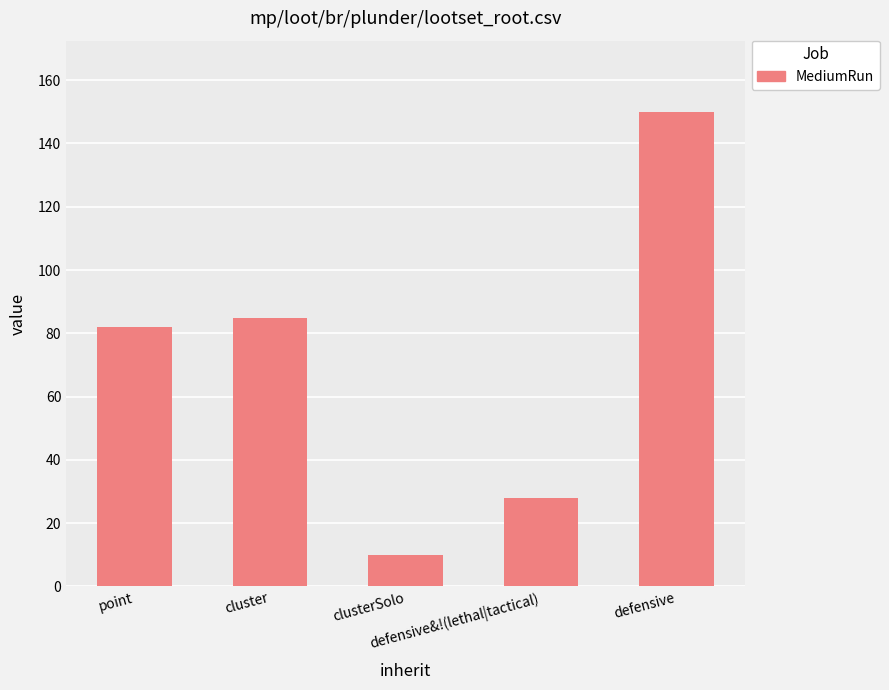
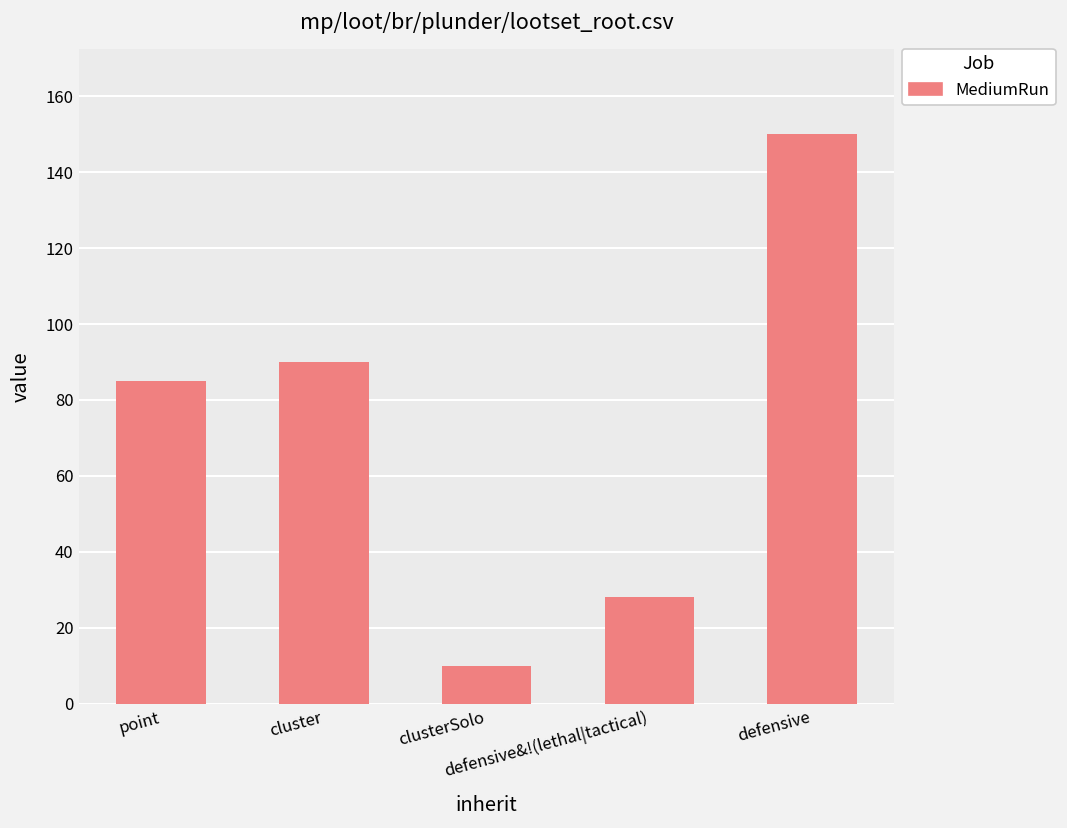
point: 82 -> 85
cluster: 85 -> 90
